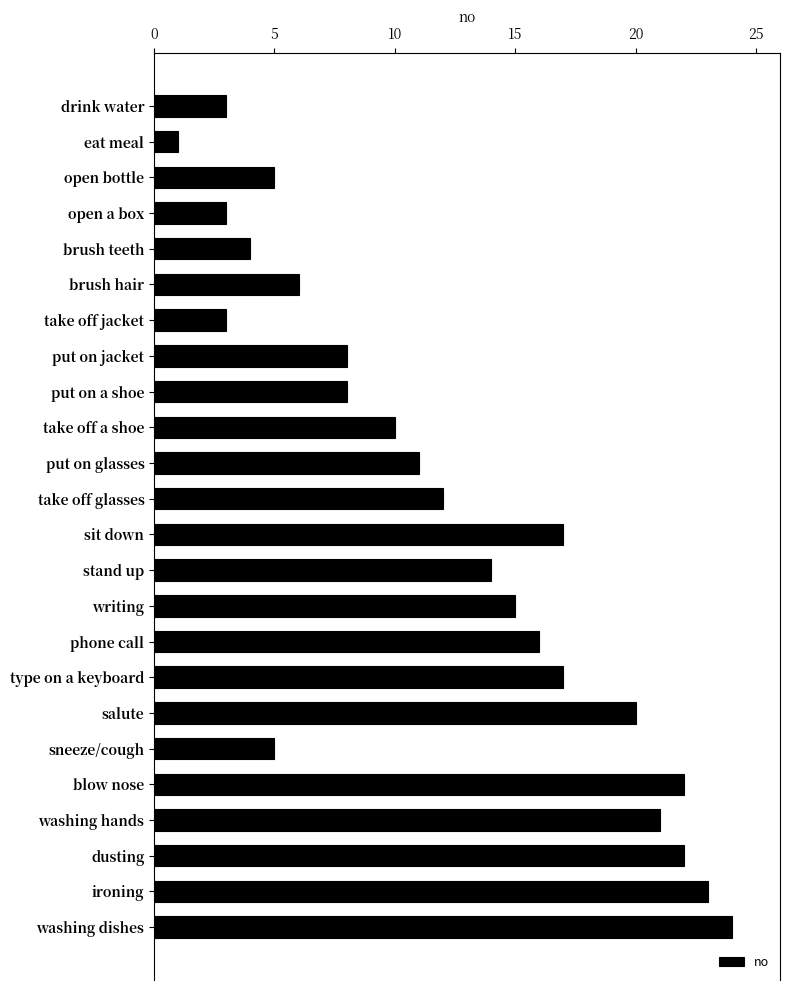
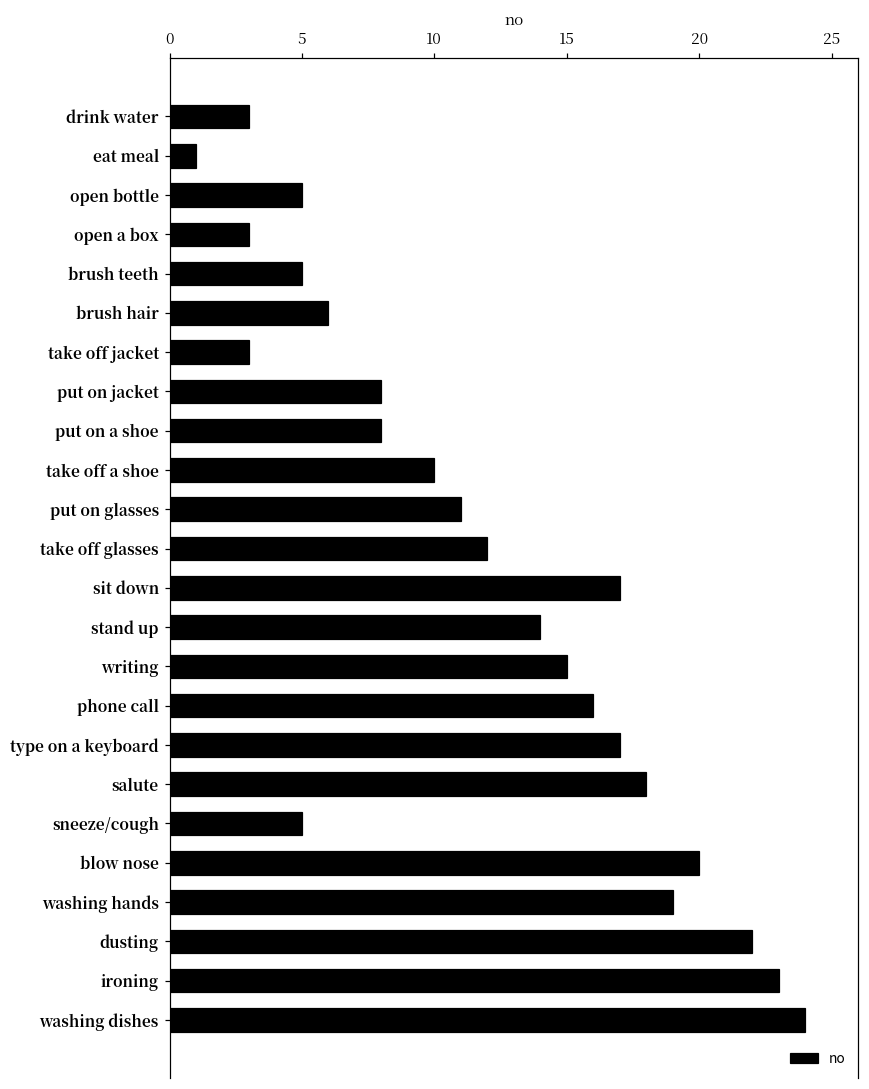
brush teeth: 4 -> 5
salute: 20 -> 18
blow nose: 22 -> 20
washing hands: 21 -> 19
